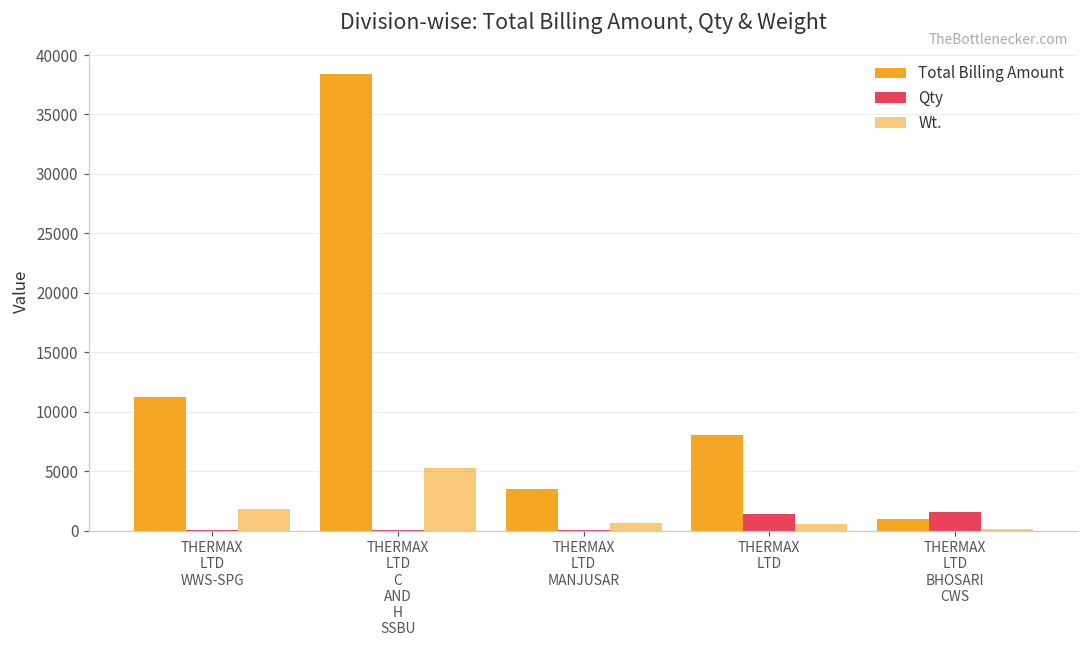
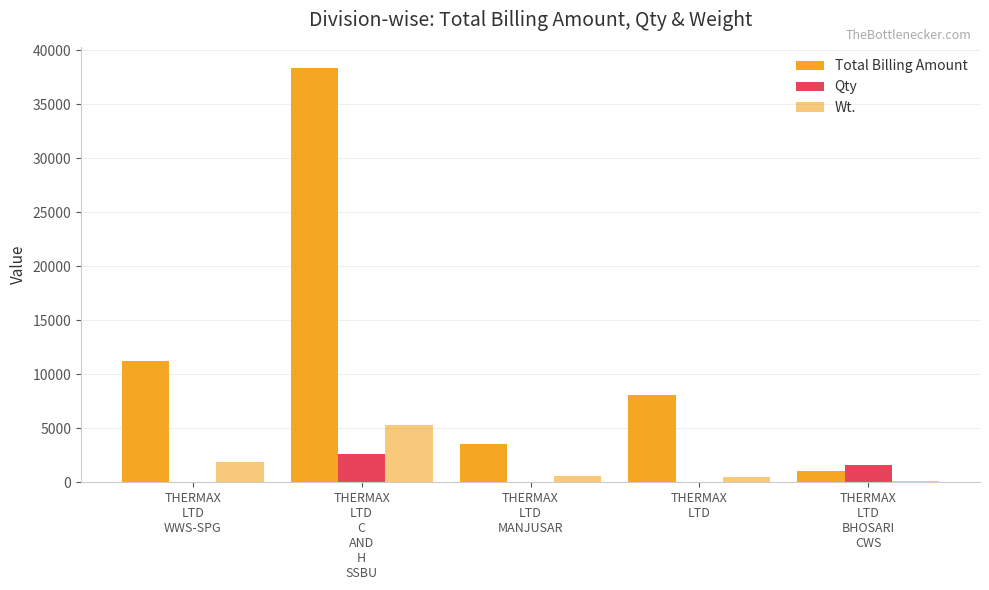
Qty, THERMAX LTD C AND H SSBU: 100 -> 2600
Qty, THERMAX LTD: 1400 -> 0
